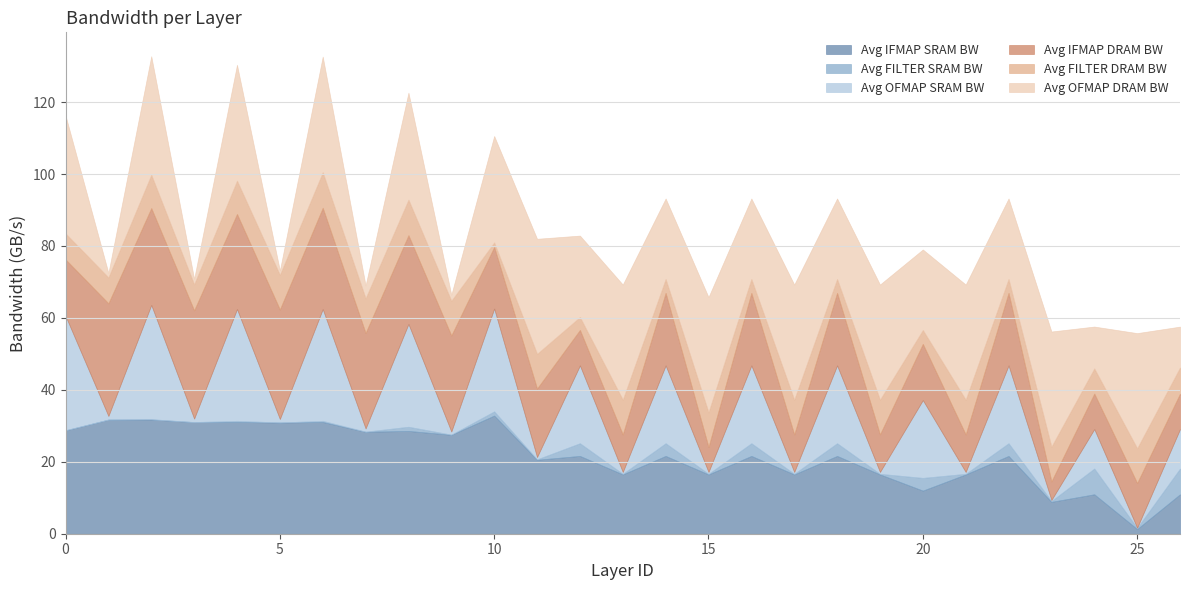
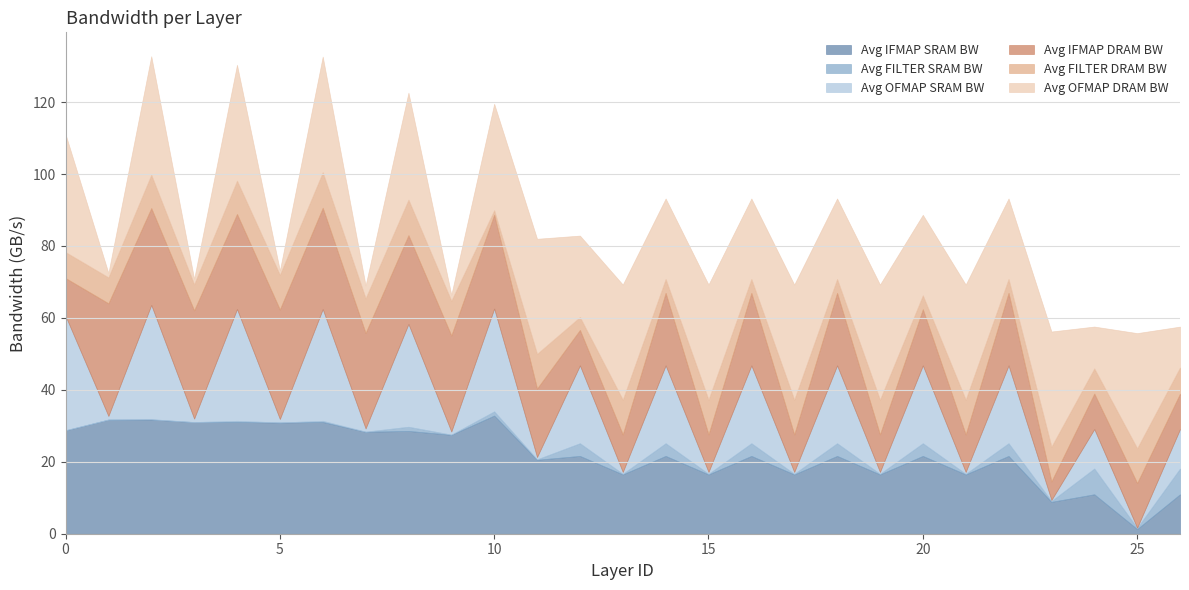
Avg IFMAP DRAM BW, 0: 16 -> 11
Avg IFMAP DRAM BW, 10: 17 -> 26
Avg IFMAP DRAM BW, 15: 7 -> 10
Avg IFMAP SRAM BW, 20: 12 -> 22
